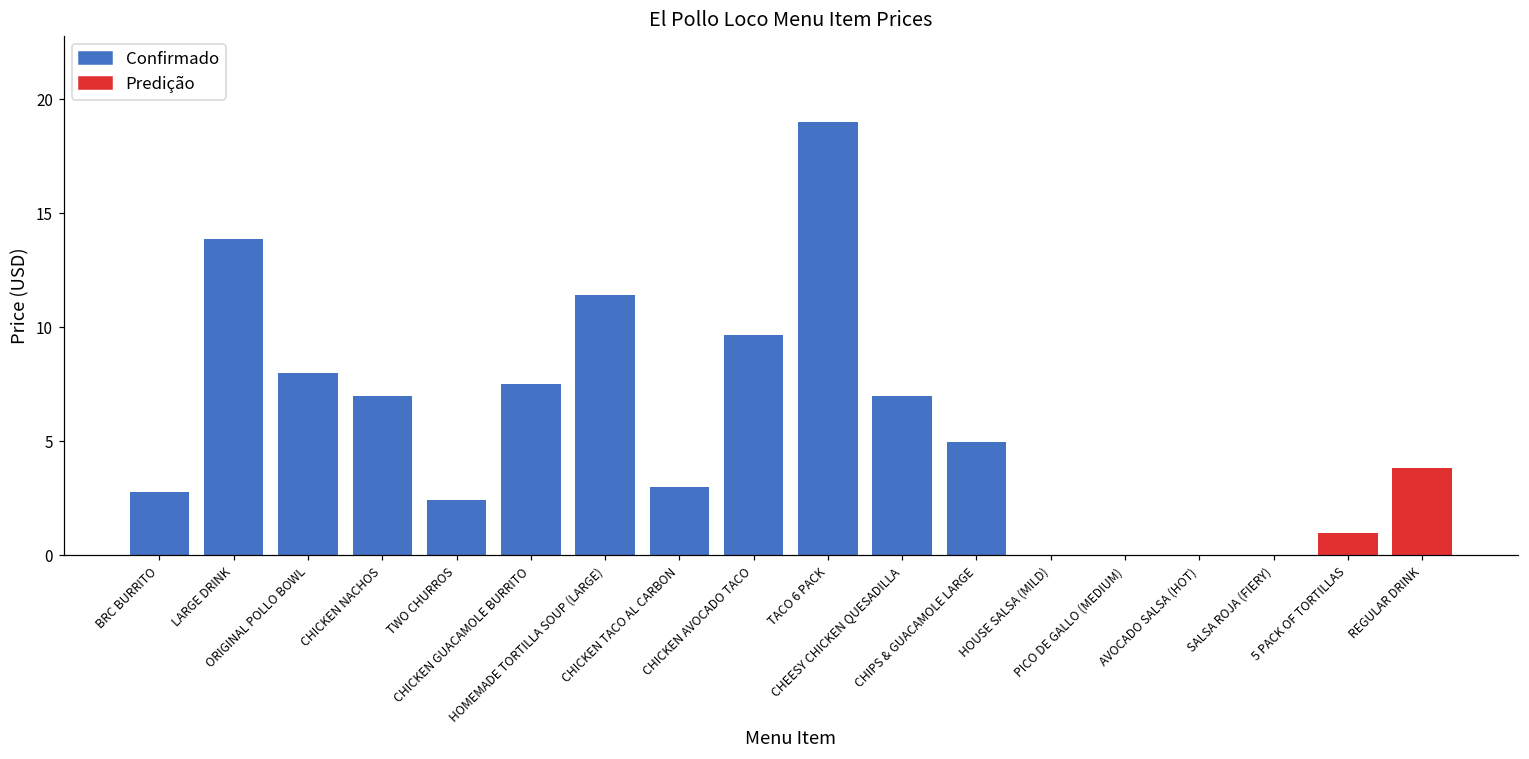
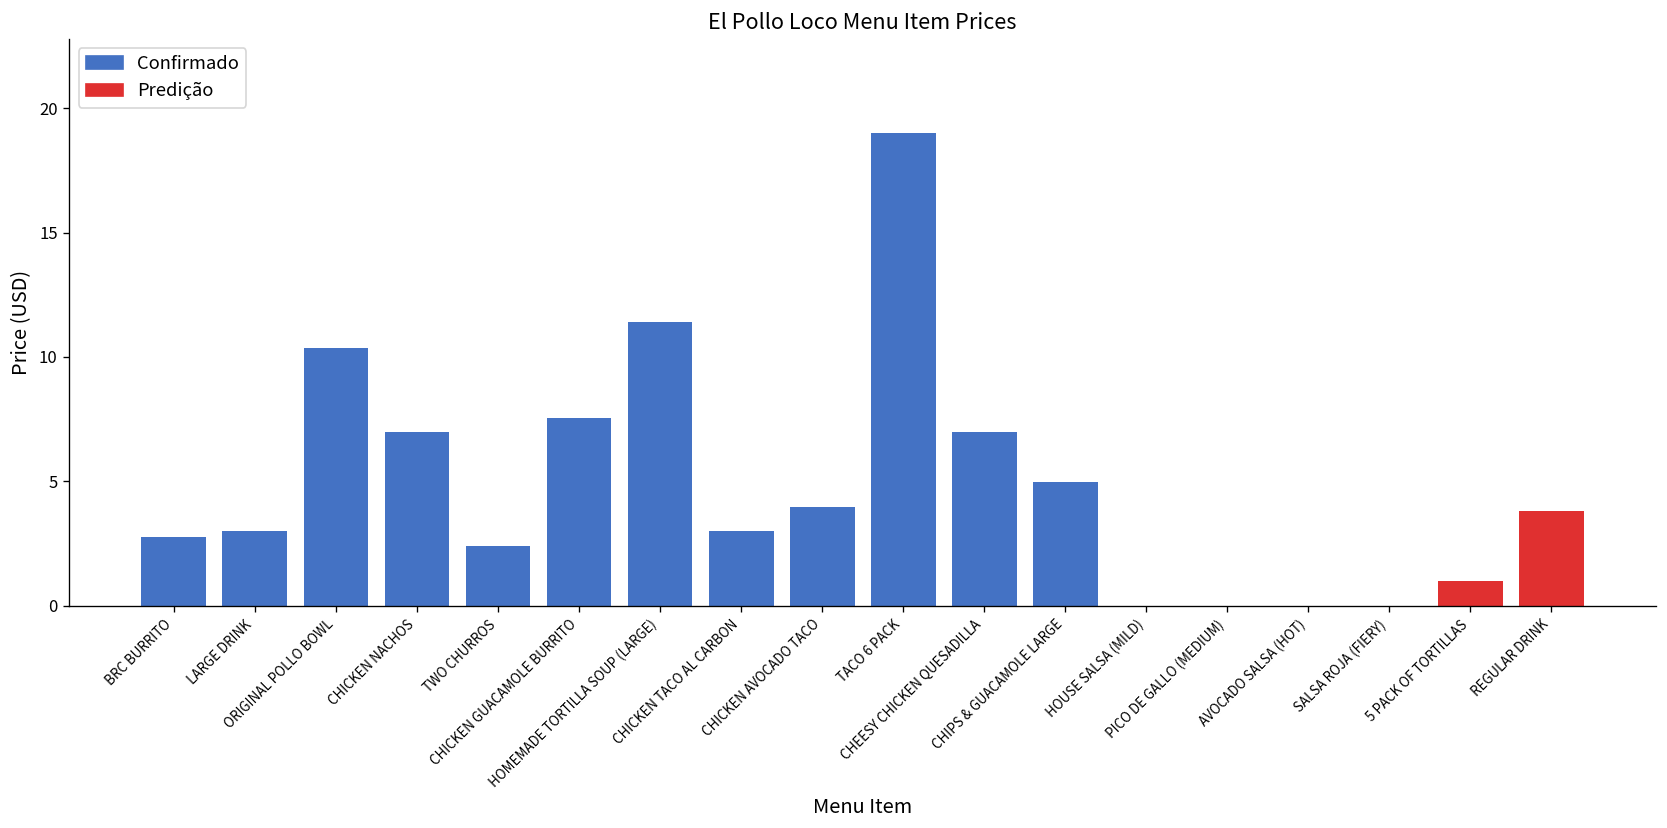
Confirmado, LARGE DRINK: 13.9 -> 3.0
Confirmado, ORIGINAL POLLO BOWL: 8.0 -> 10.4
Confirmado, CHICKEN AVOCADO TACO: 9.7 -> 4.0
